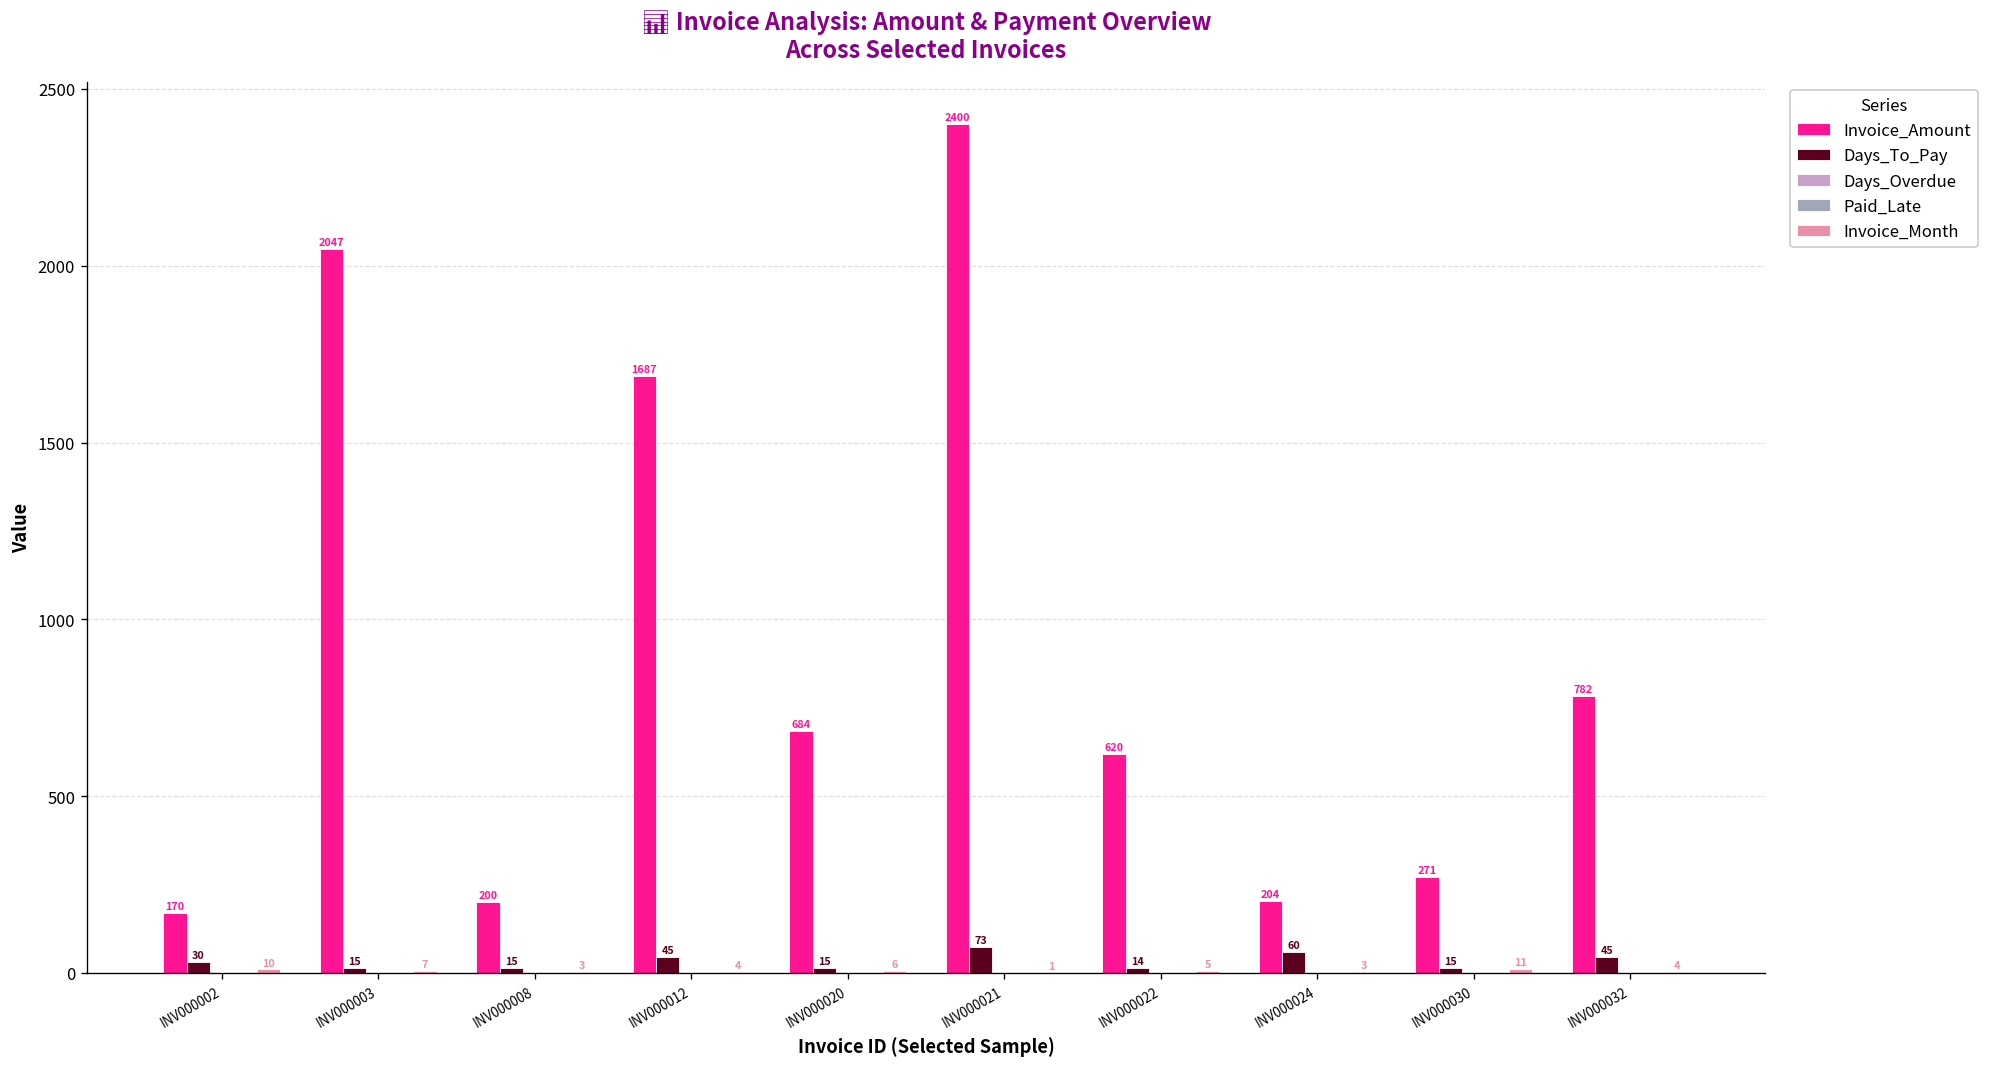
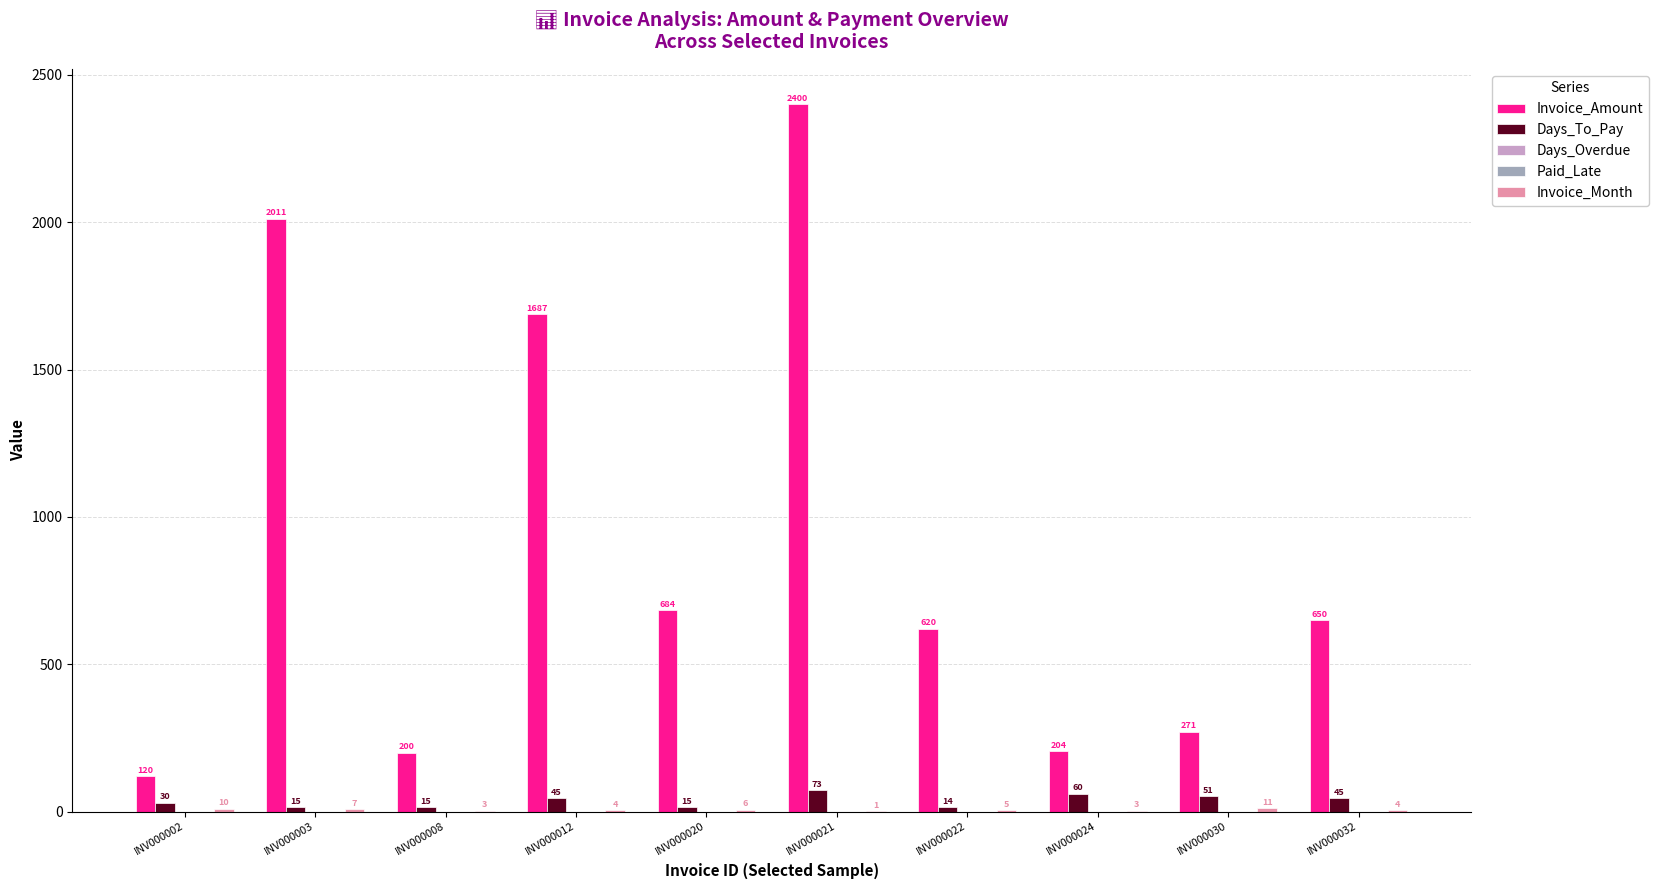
Invoice_Amount, INV000002: 170 -> 120
Invoice_Amount, INV000003: 2047 -> 2011
Days_To_Pay, INV000030: 15 -> 51
Invoice_Amount, INV000032: 782 -> 650
